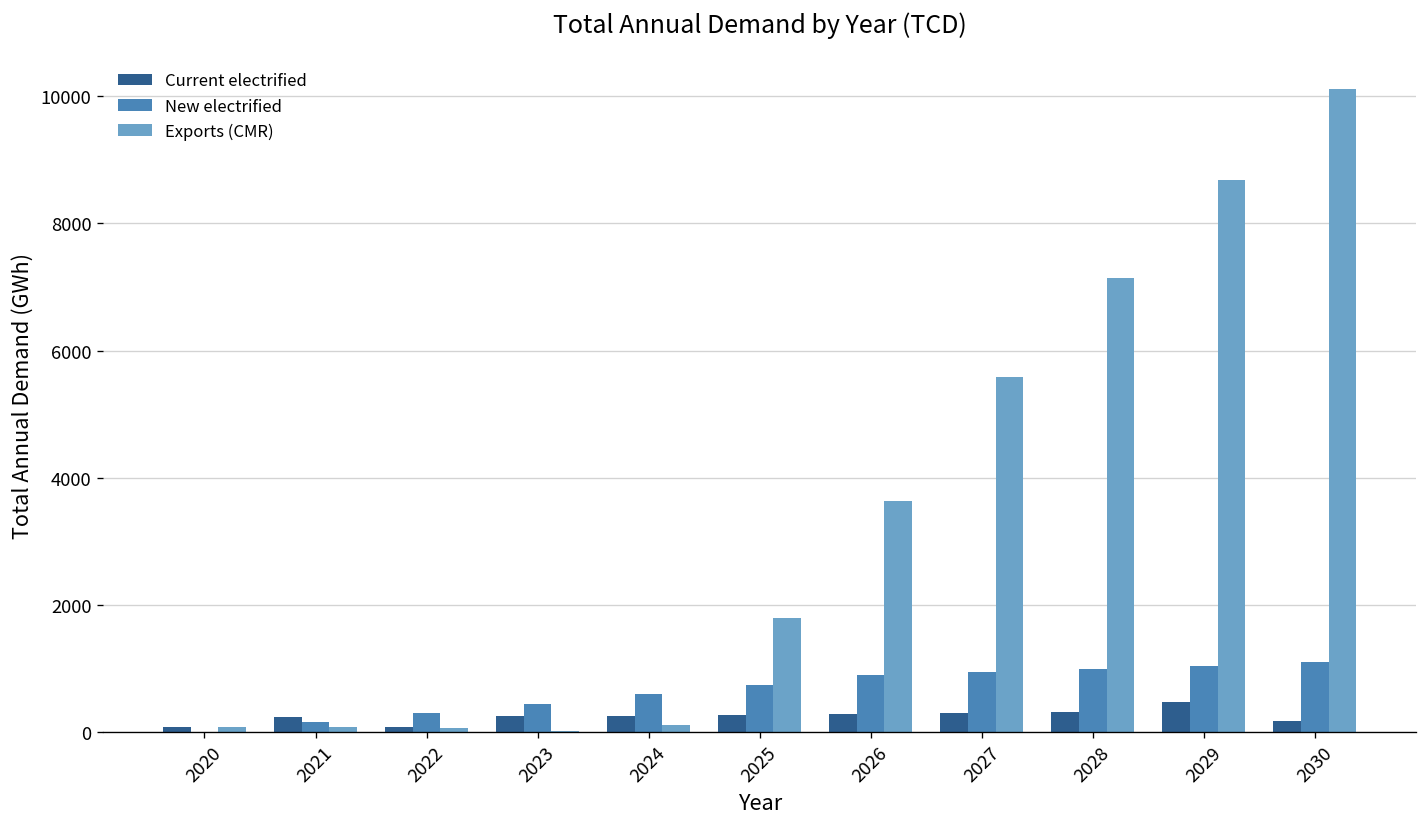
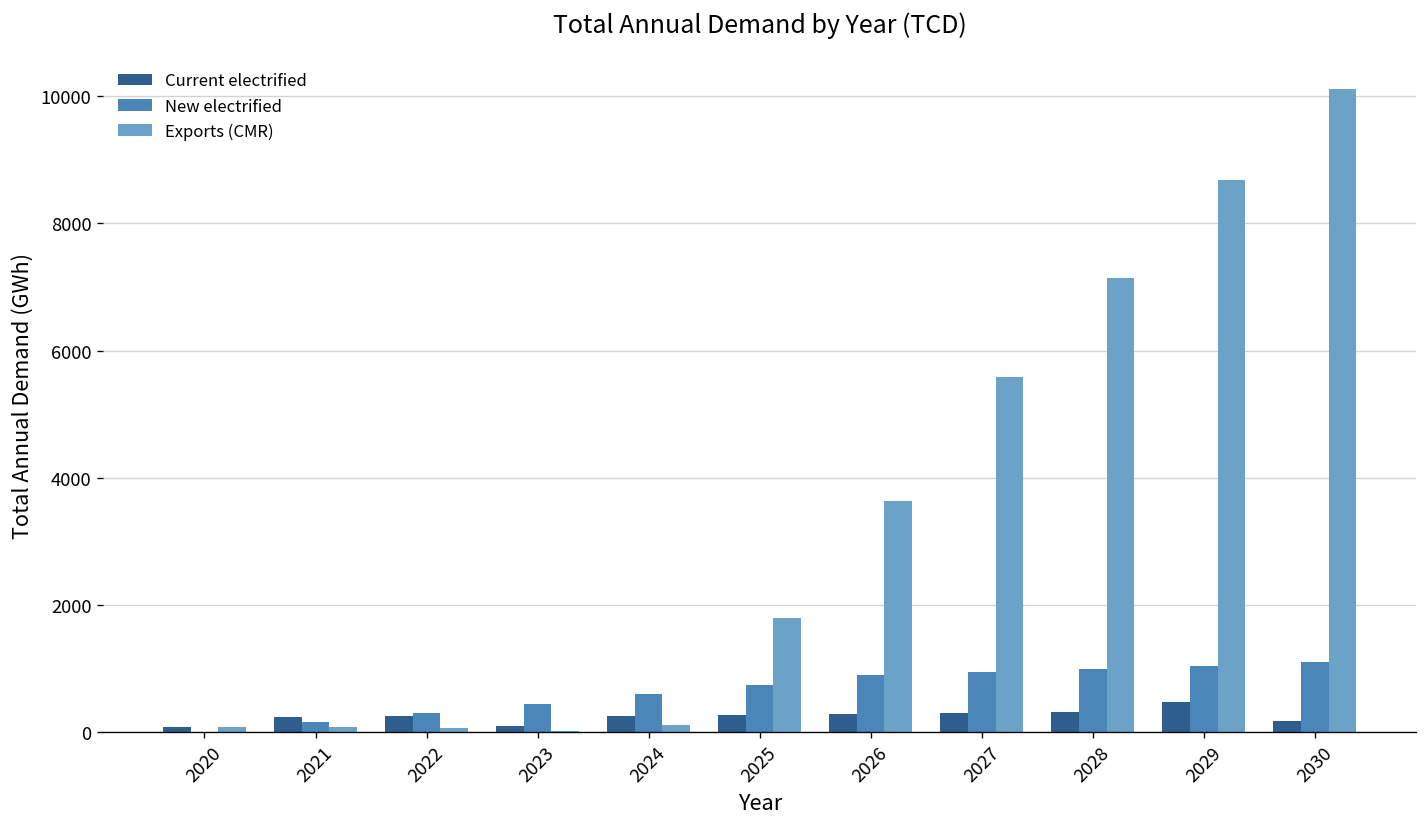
Current electrified, 2022: 100 -> 200
Current electrified, 2023: 200 -> 100
